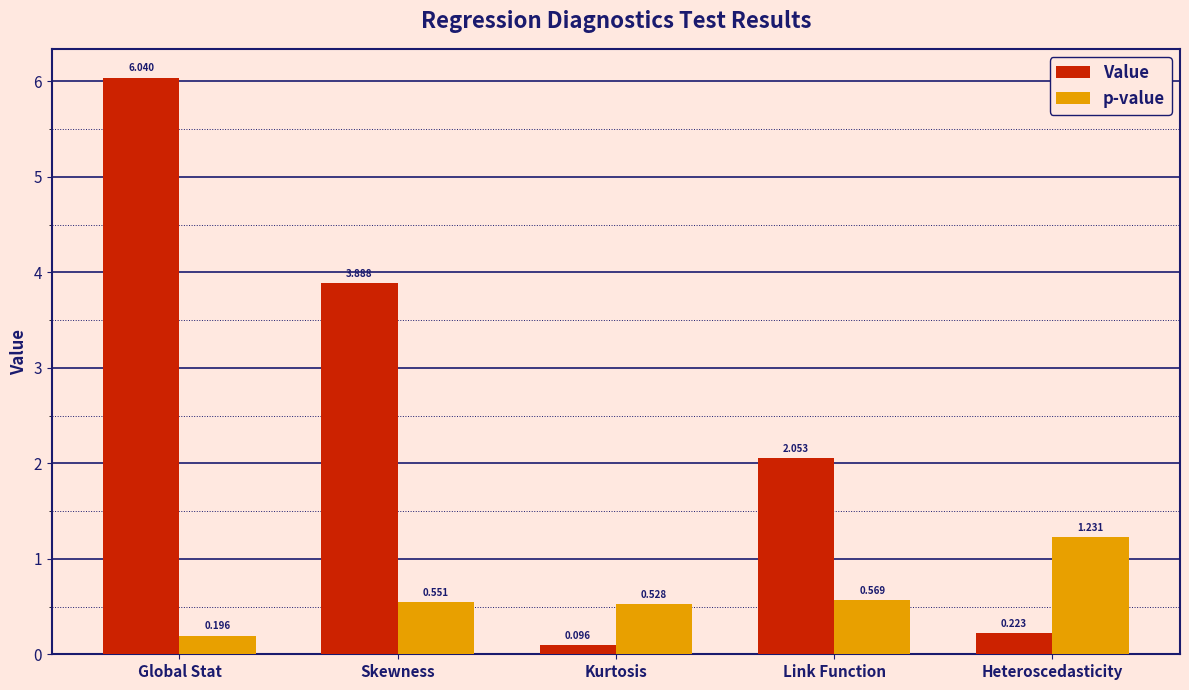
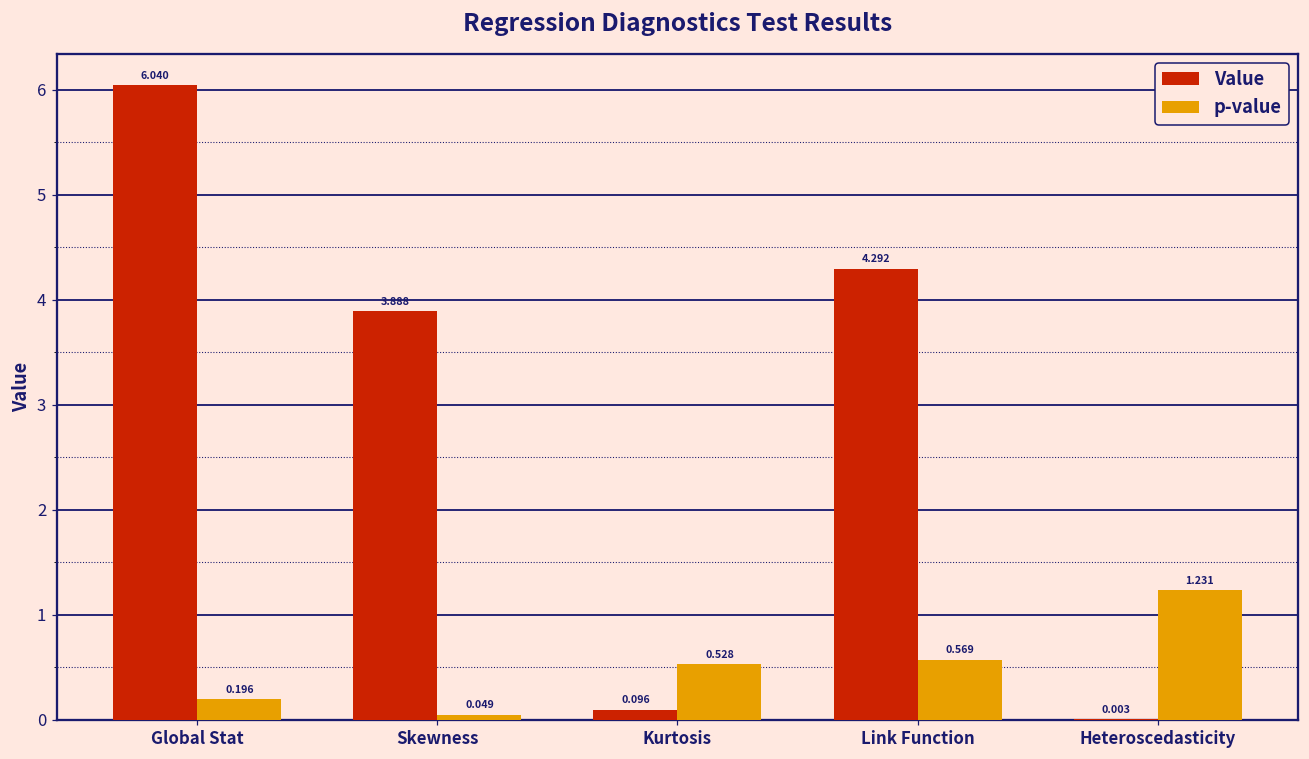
p-value, Skewness: 0.551 -> 0.049
Value, Link Function: 2.053 -> 4.292
Value, Heteroscedasticity: 0.223 -> 0.003
